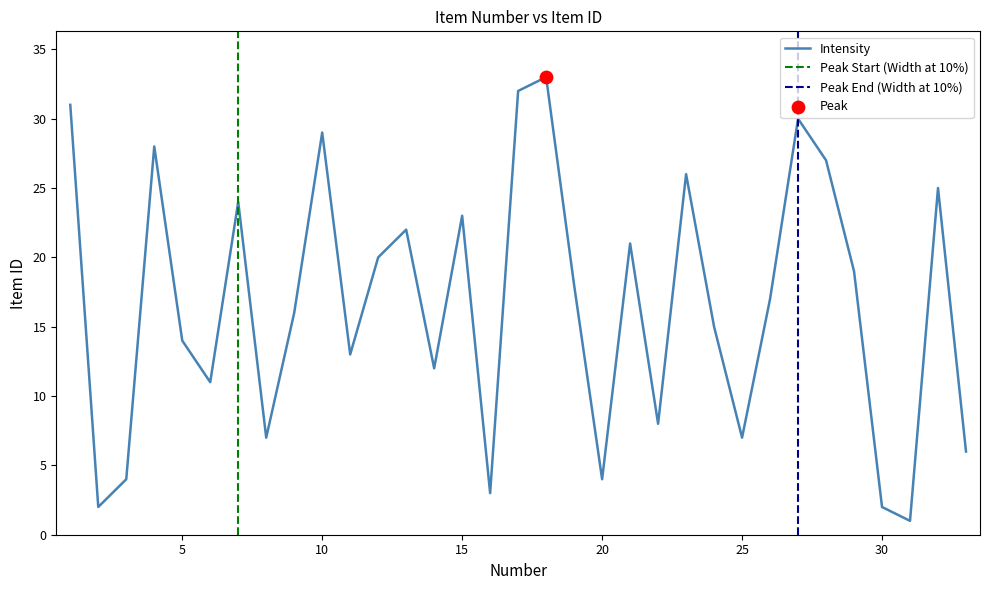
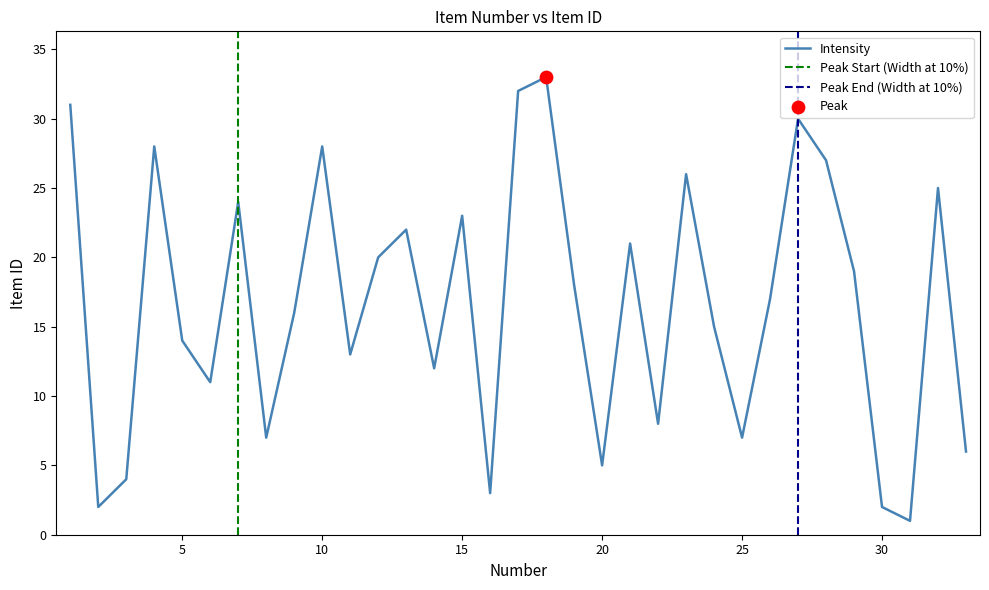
Intensity, 10: 29 -> 28
Intensity, 20: 4 -> 5
